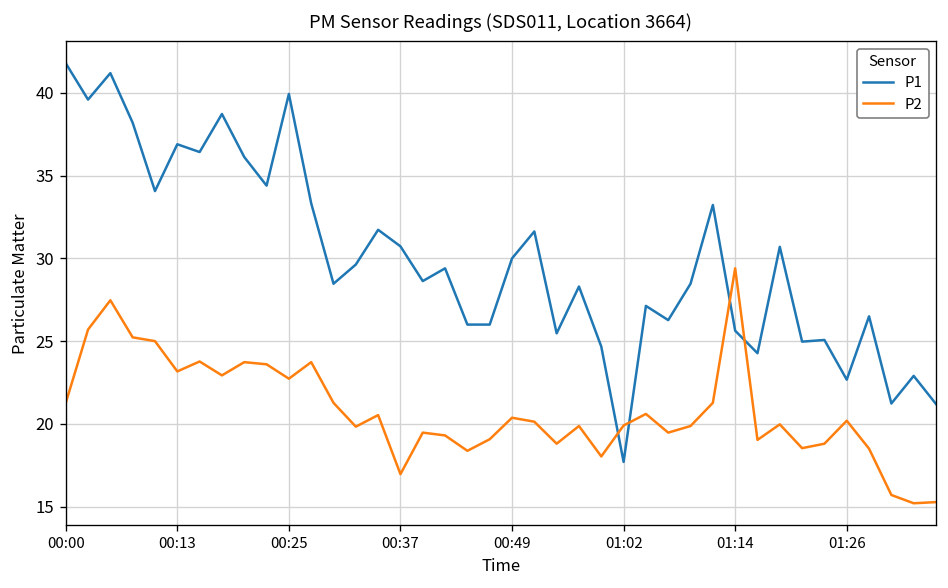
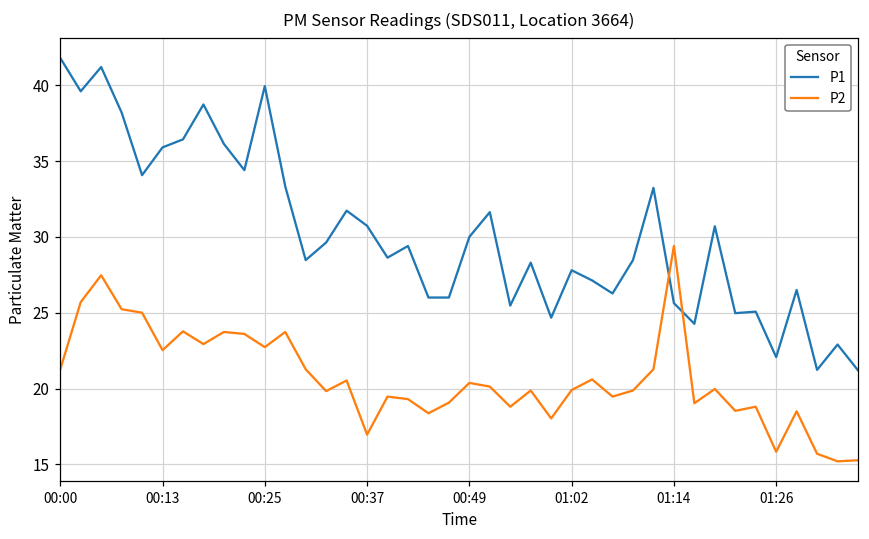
P1, 00:13: 36.9 -> 35.9
P2, 00:13: 23.2 -> 22.5
P1, 01:02: 17.7 -> 27.8
P1, 01:26: 22.7 -> 22.1
P2, 01:26: 20.2 -> 15.8
